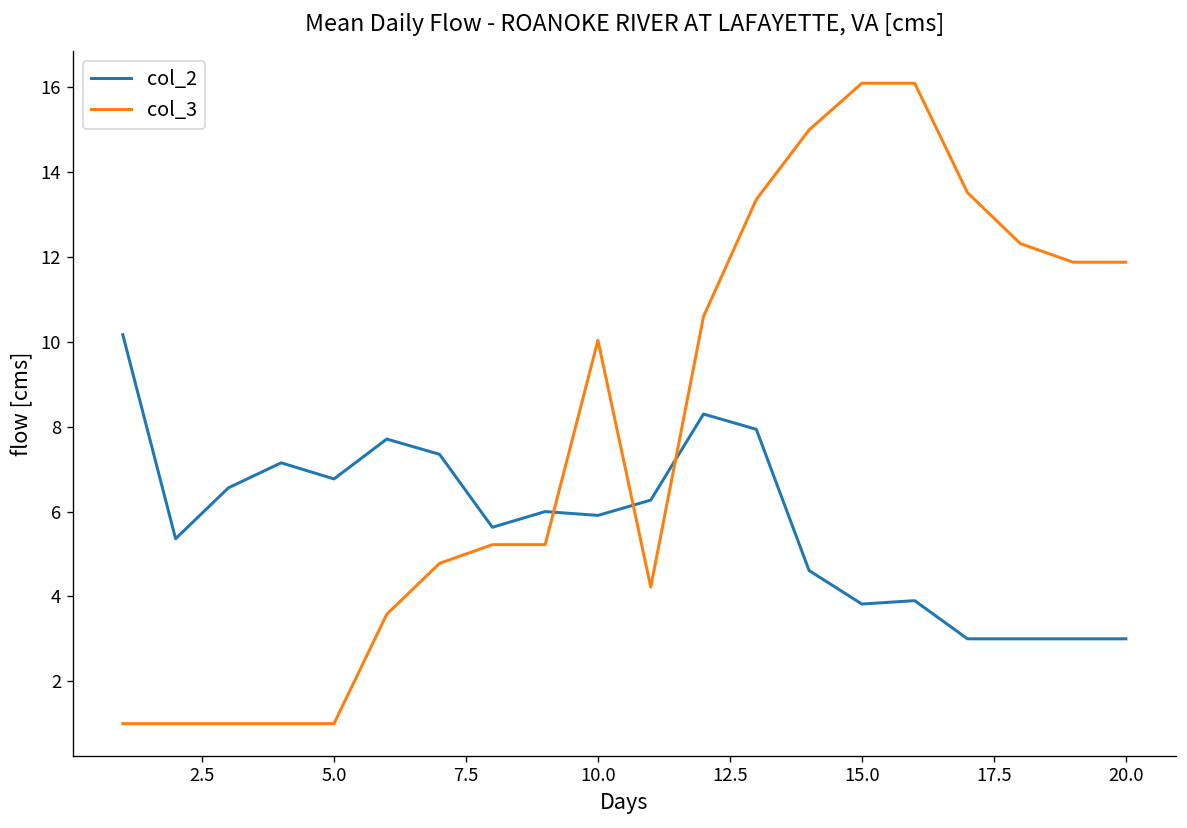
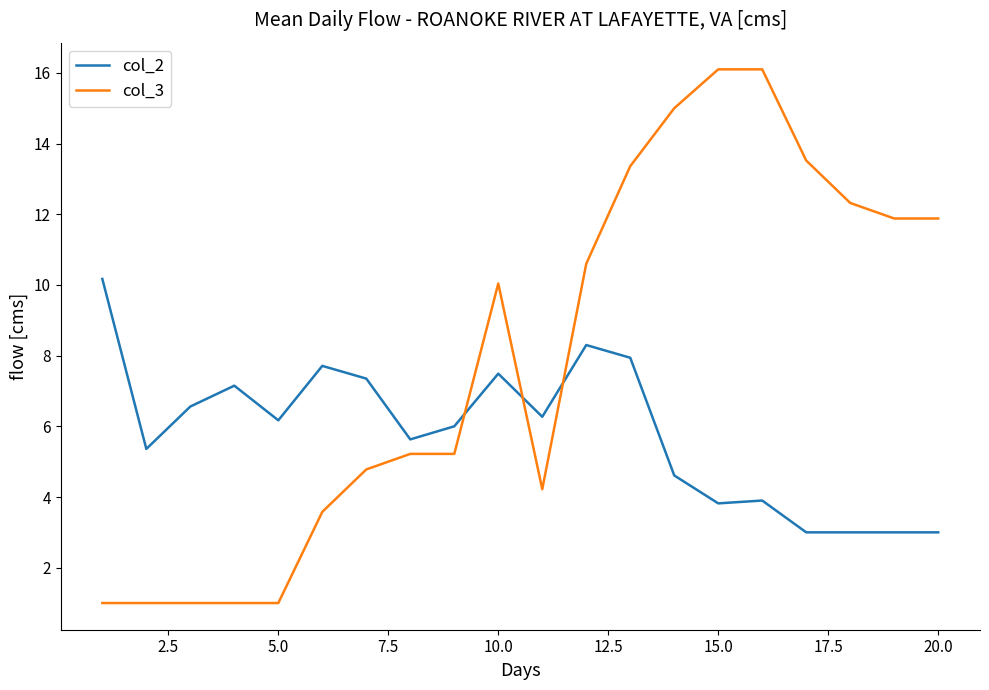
col_2, 5.0: 6.8 -> 6.2
col_2, 10.0: 5.9 -> 7.5
